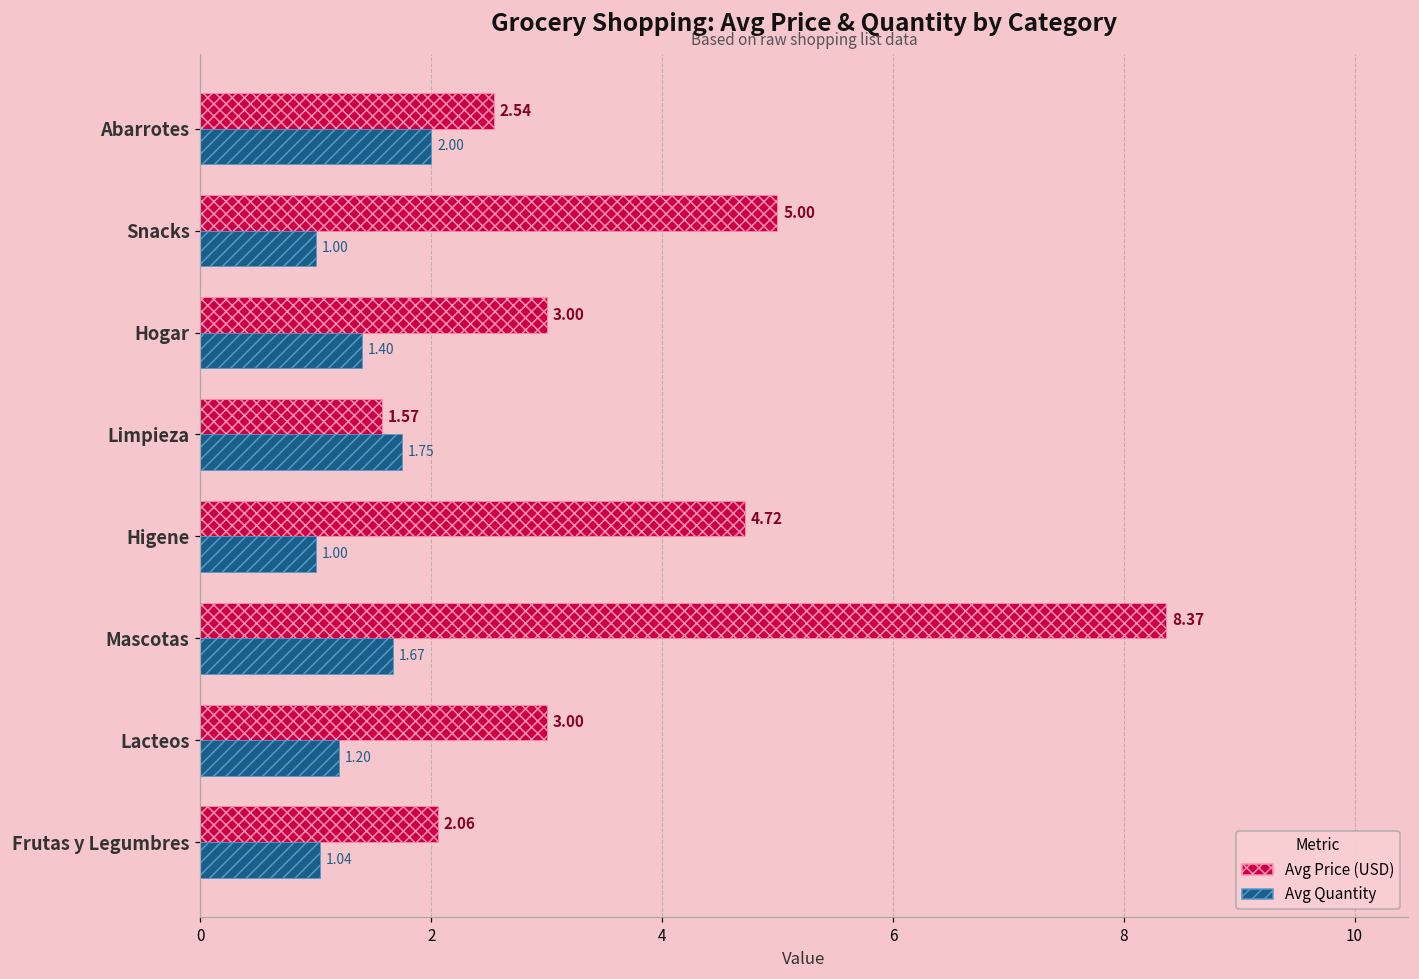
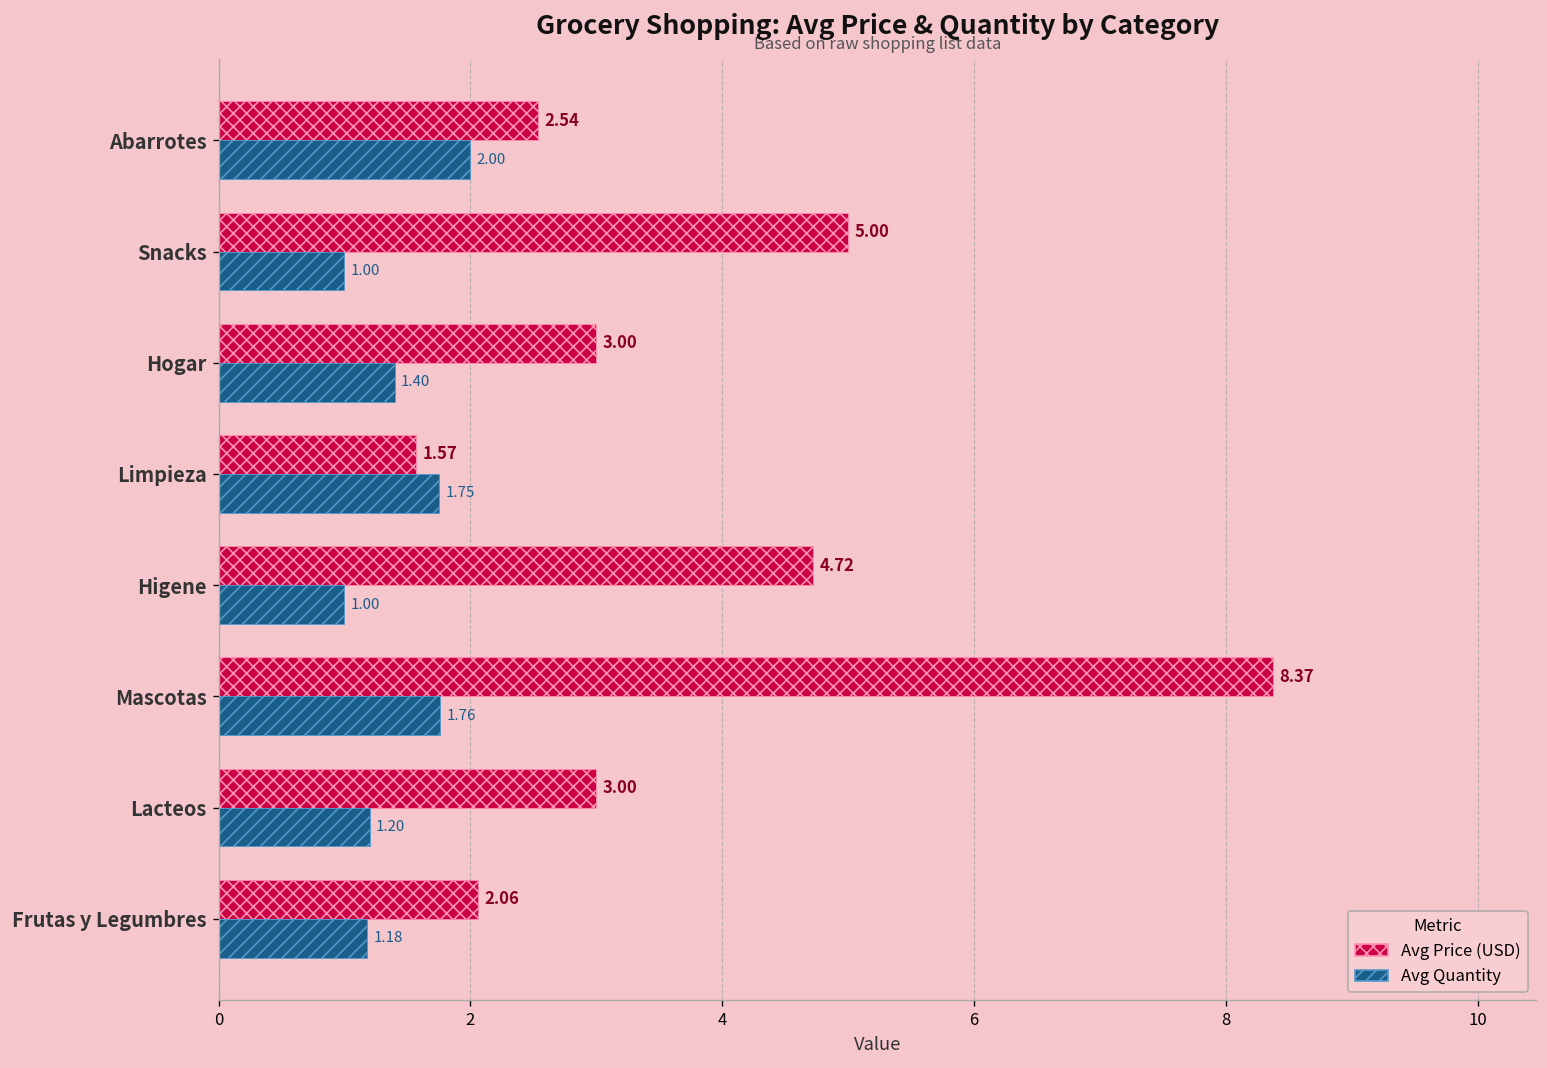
Avg Quantity, Mascotas: 1.67 -> 1.76
Avg Quantity, Frutas y Legumbres: 1.04 -> 1.18
